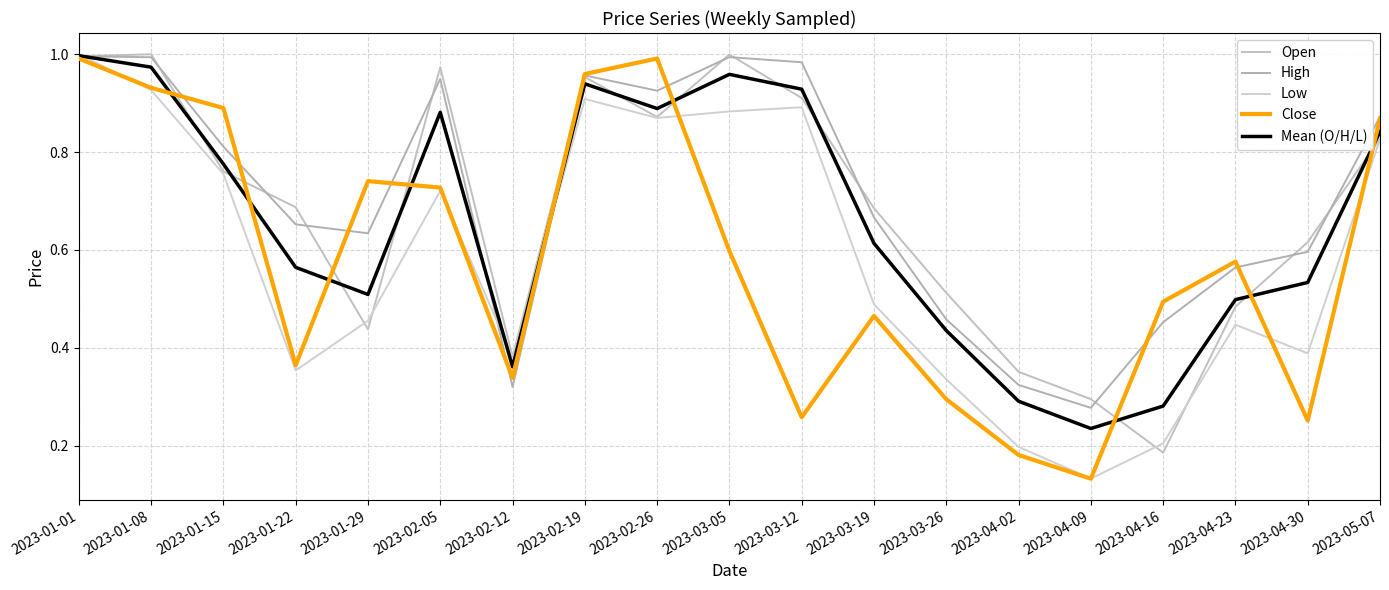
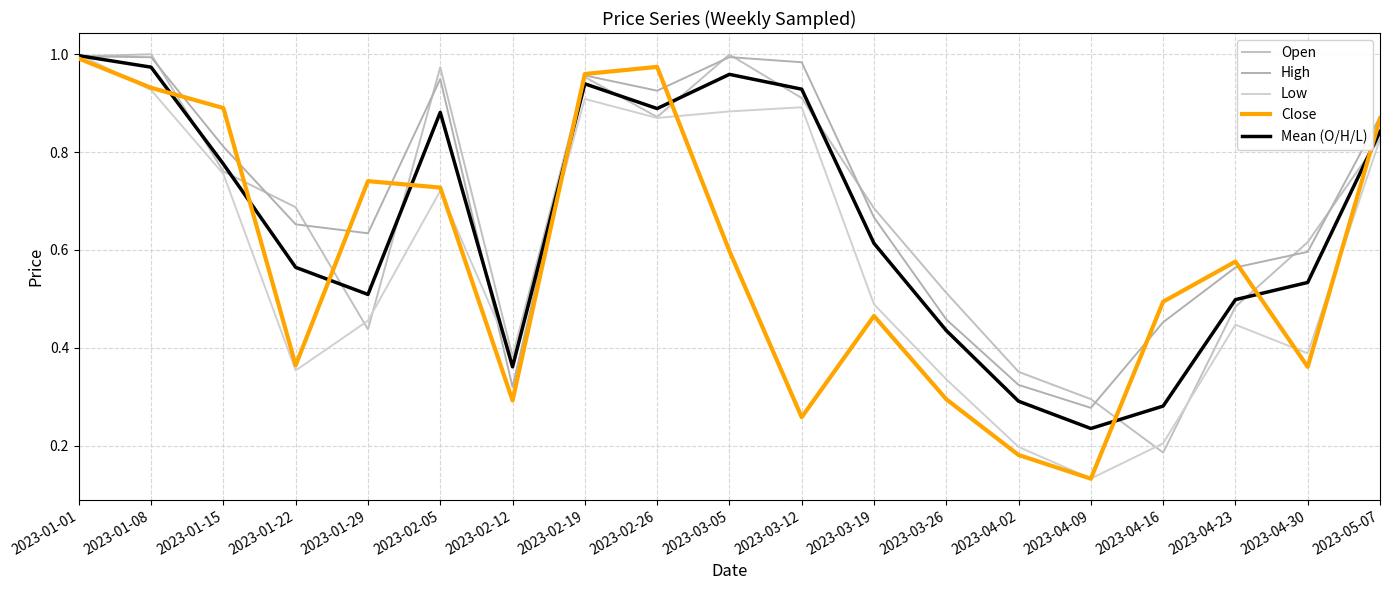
Close, 2023-02-12: 0.34 -> 0.29
Close, 2023-02-26: 0.99 -> 0.97
Close, 2023-04-30: 0.25 -> 0.36
